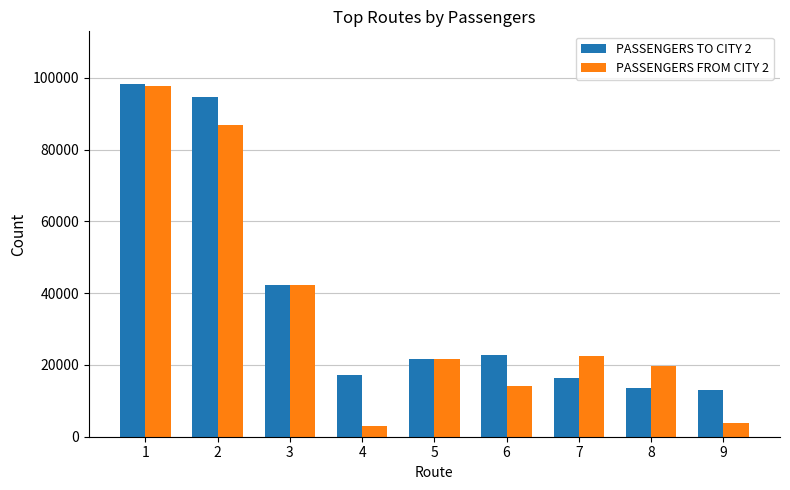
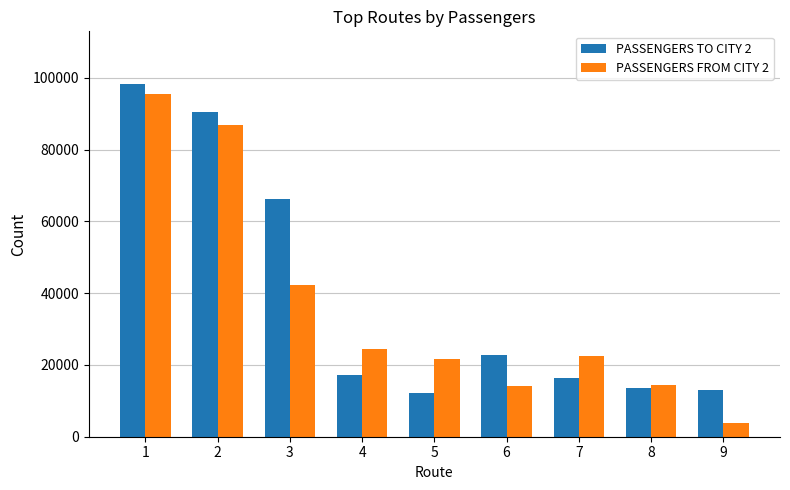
PASSENGERS FROM CITY 2, 1: 98000 -> 95000
PASSENGERS TO CITY 2, 2: 95000 -> 90000
PASSENGERS TO CITY 2, 3: 42000 -> 66000
PASSENGERS FROM CITY 2, 4: 3000 -> 24000
PASSENGERS TO CITY 2, 5: 22000 -> 12000
PASSENGERS FROM CITY 2, 8: 20000 -> 14000
